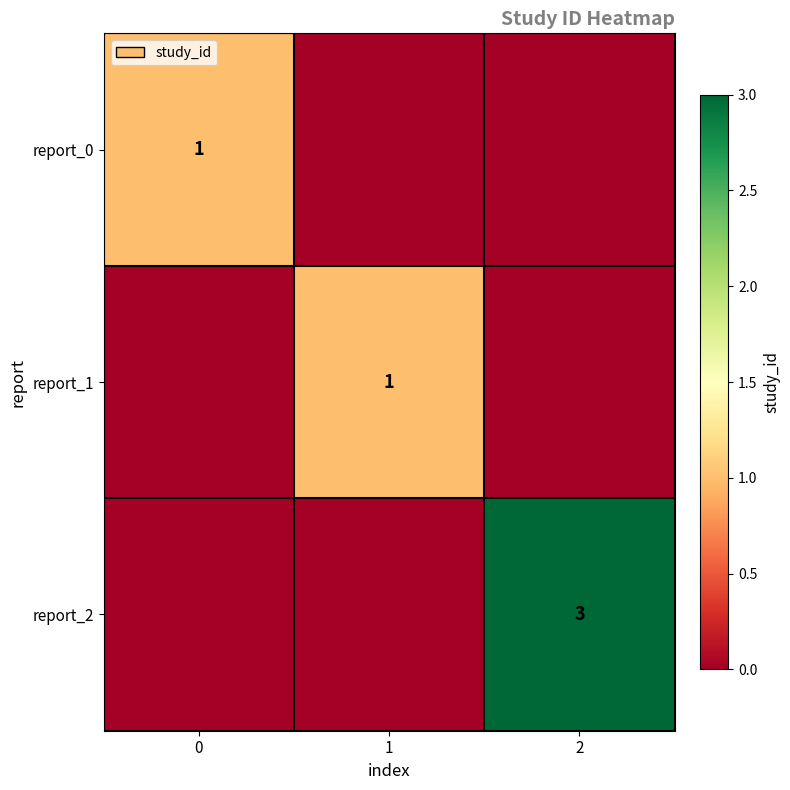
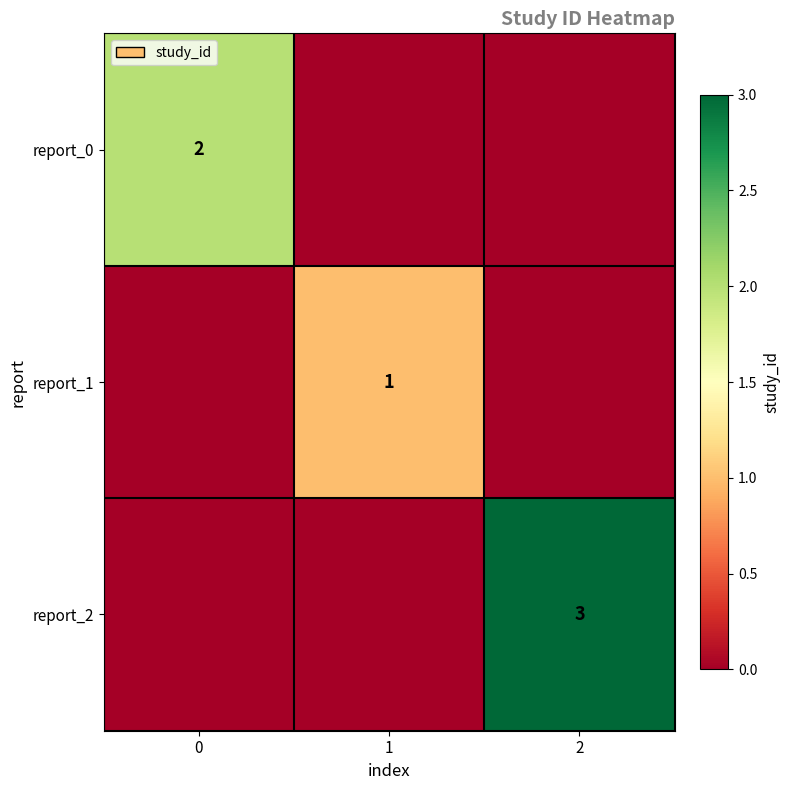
report_0, 0: 1 -> 2
